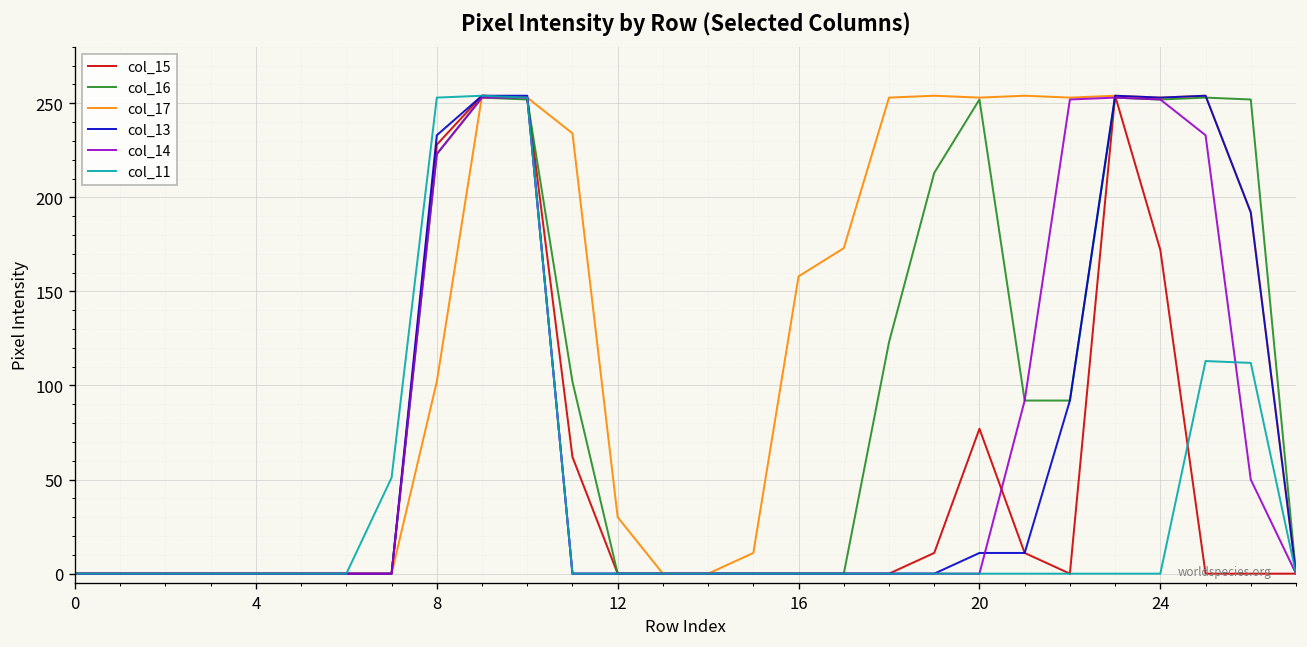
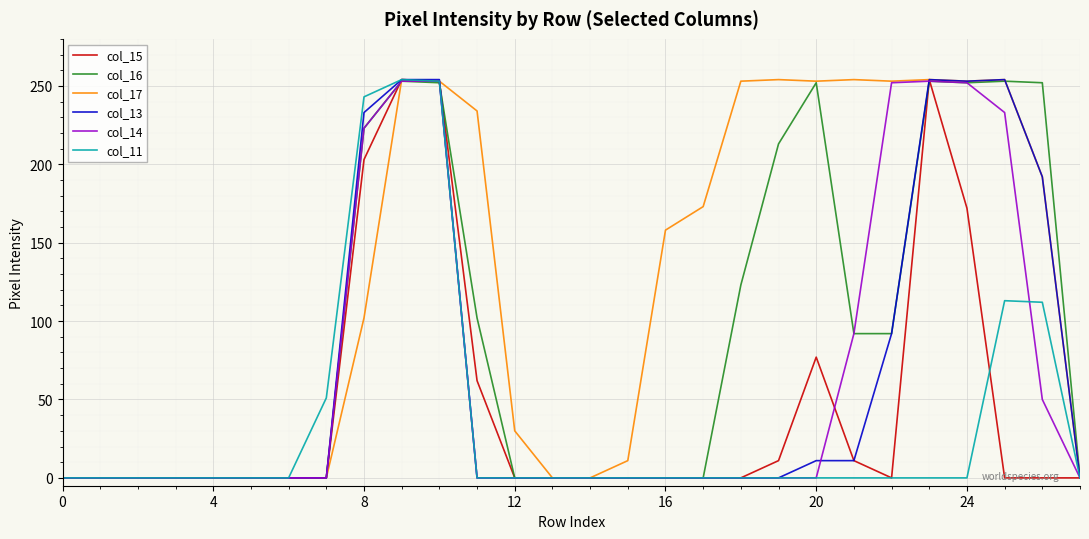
col_15, 8: 228 -> 203
col_11, 8: 253 -> 243
